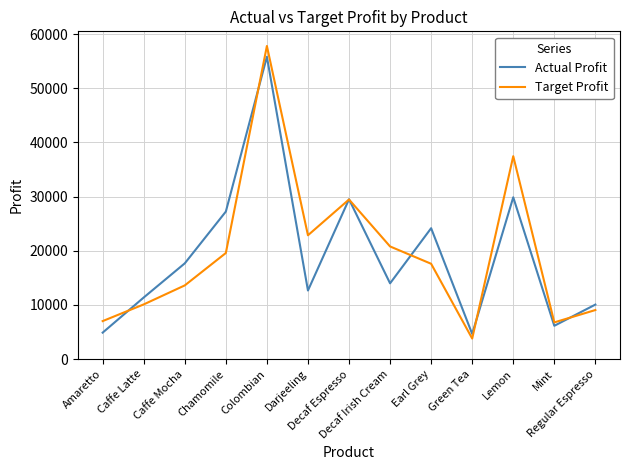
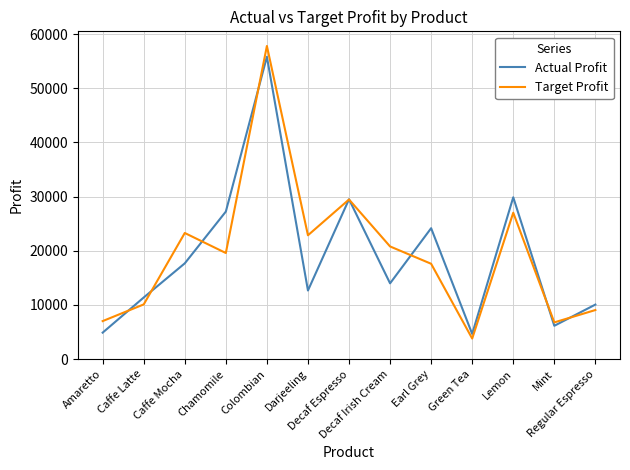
Target Profit, Caffe Mocha: 14000 -> 23000
Target Profit, Lemon: 37000 -> 27000
